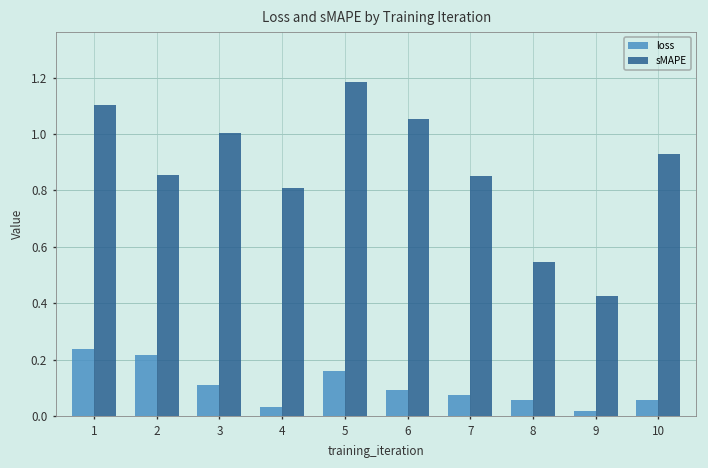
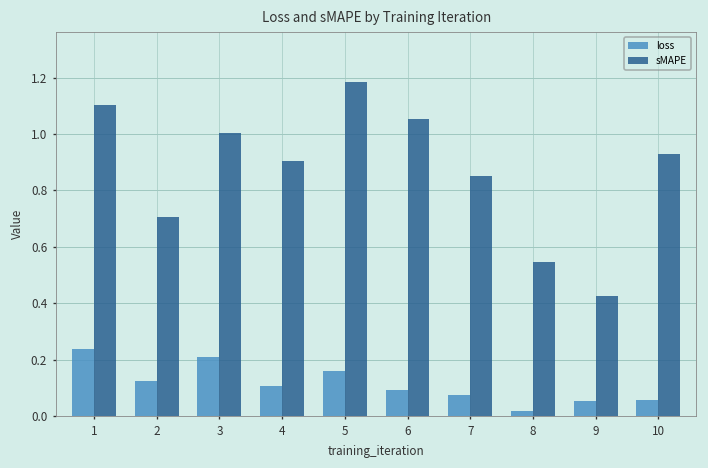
loss, 2: 0.22 -> 0.12
sMAPE, 2: 0.86 -> 0.71
loss, 3: 0.11 -> 0.21
loss, 4: 0.03 -> 0.11
sMAPE, 4: 0.81 -> 0.90
loss, 8: 0.06 -> 0.02
loss, 9: 0.02 -> 0.05
